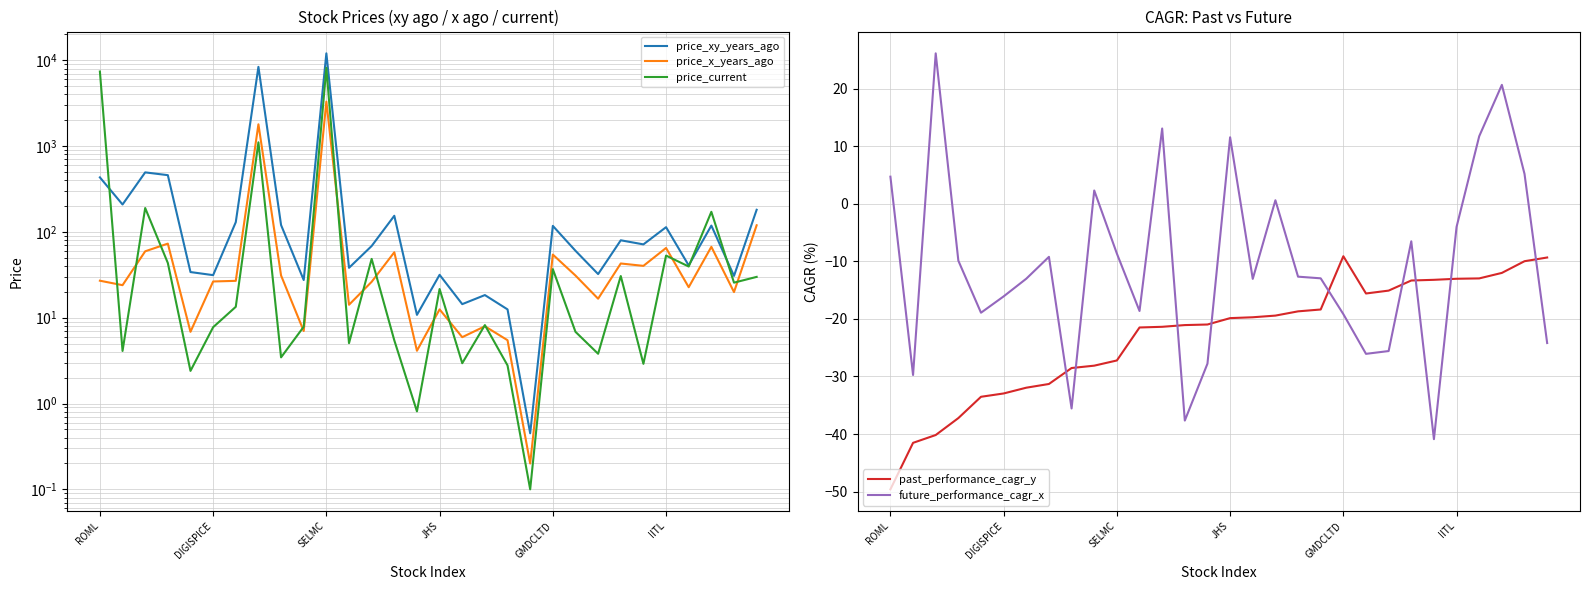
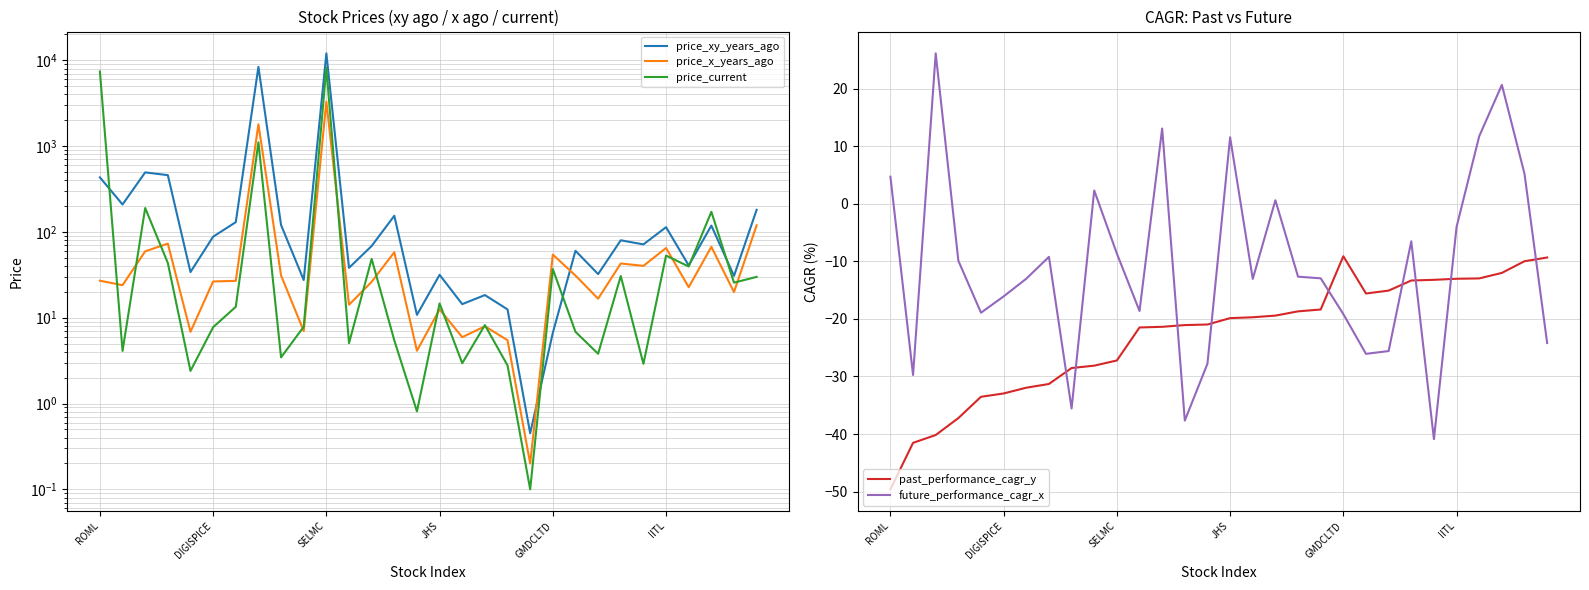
Stock Prices (xy ago / x ago / current), price_xy_years_ago, DIGISPICE: 31 -> 90
Stock Prices (xy ago / x ago / current), price_current, JHS: 22 -> 15
Stock Prices (xy ago / x ago / current), price_xy_years_ago, GMDCLTD: 120 -> 7
